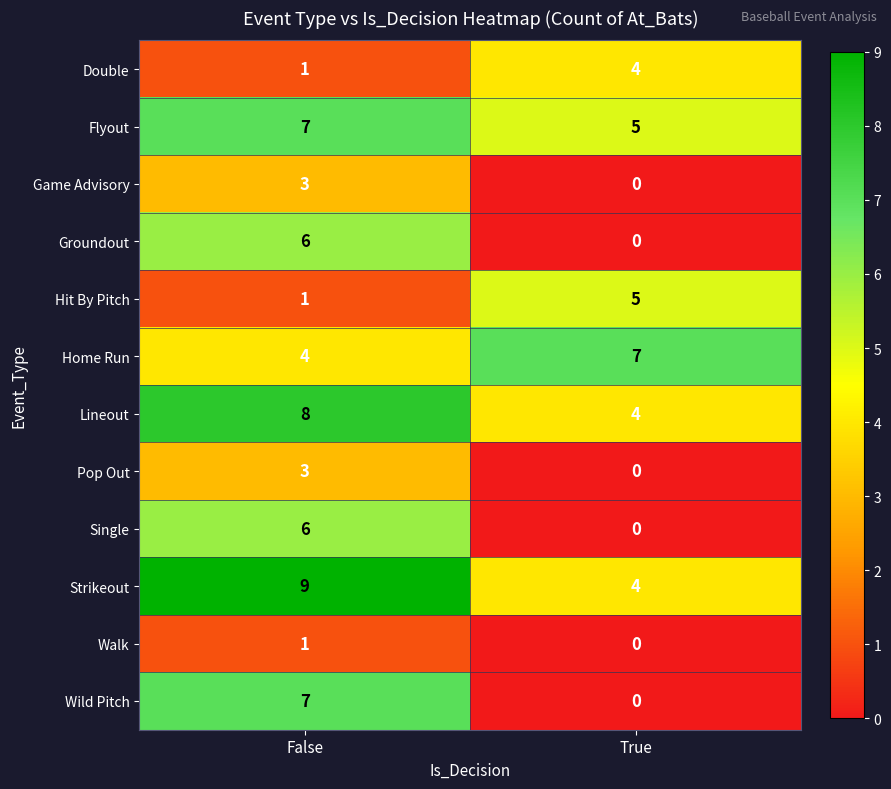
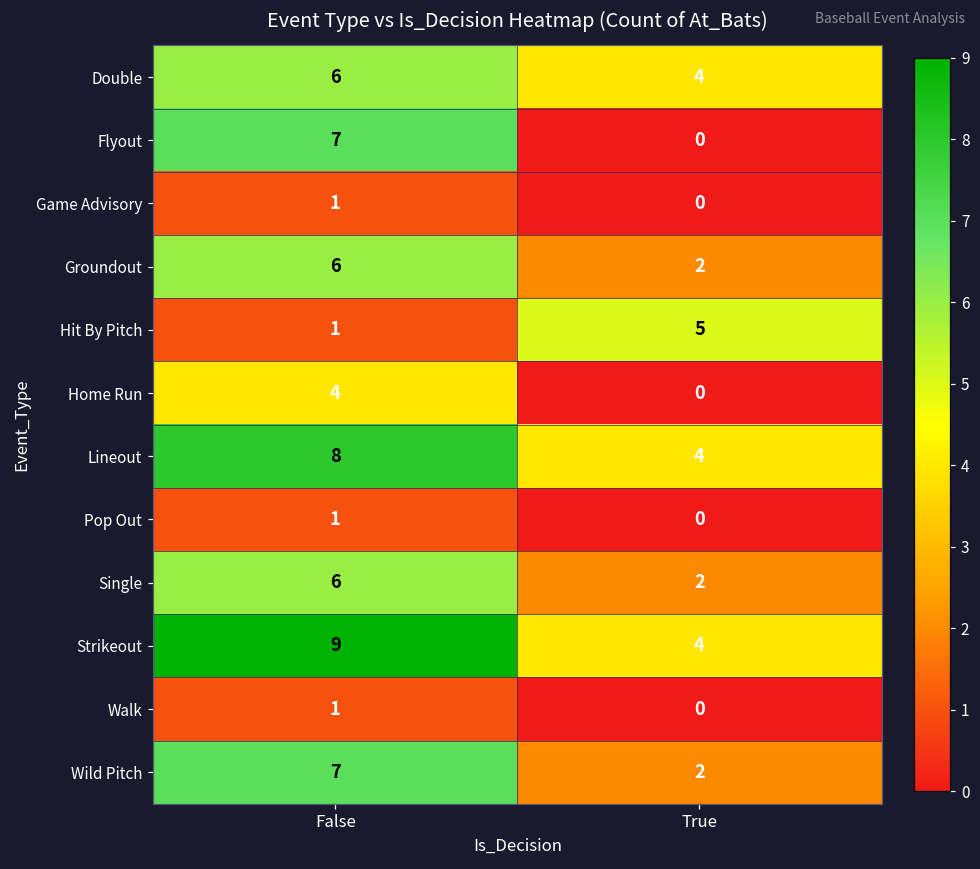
Double, False: 1 -> 6
Flyout, True: 5 -> 0
Game Advisory, False: 3 -> 1
Groundout, True: 0 -> 2
Home Run, True: 7 -> 0
Pop Out, False: 3 -> 1
Single, True: 0 -> 2
Wild Pitch, True: 0 -> 2
